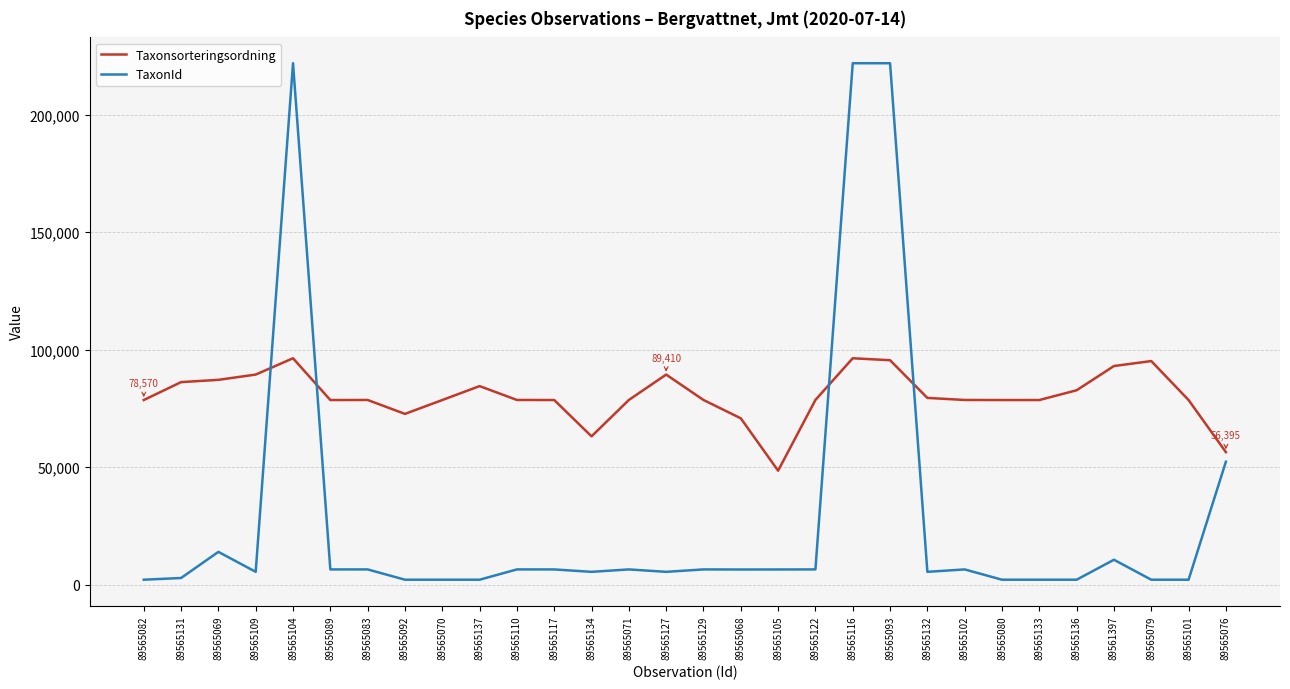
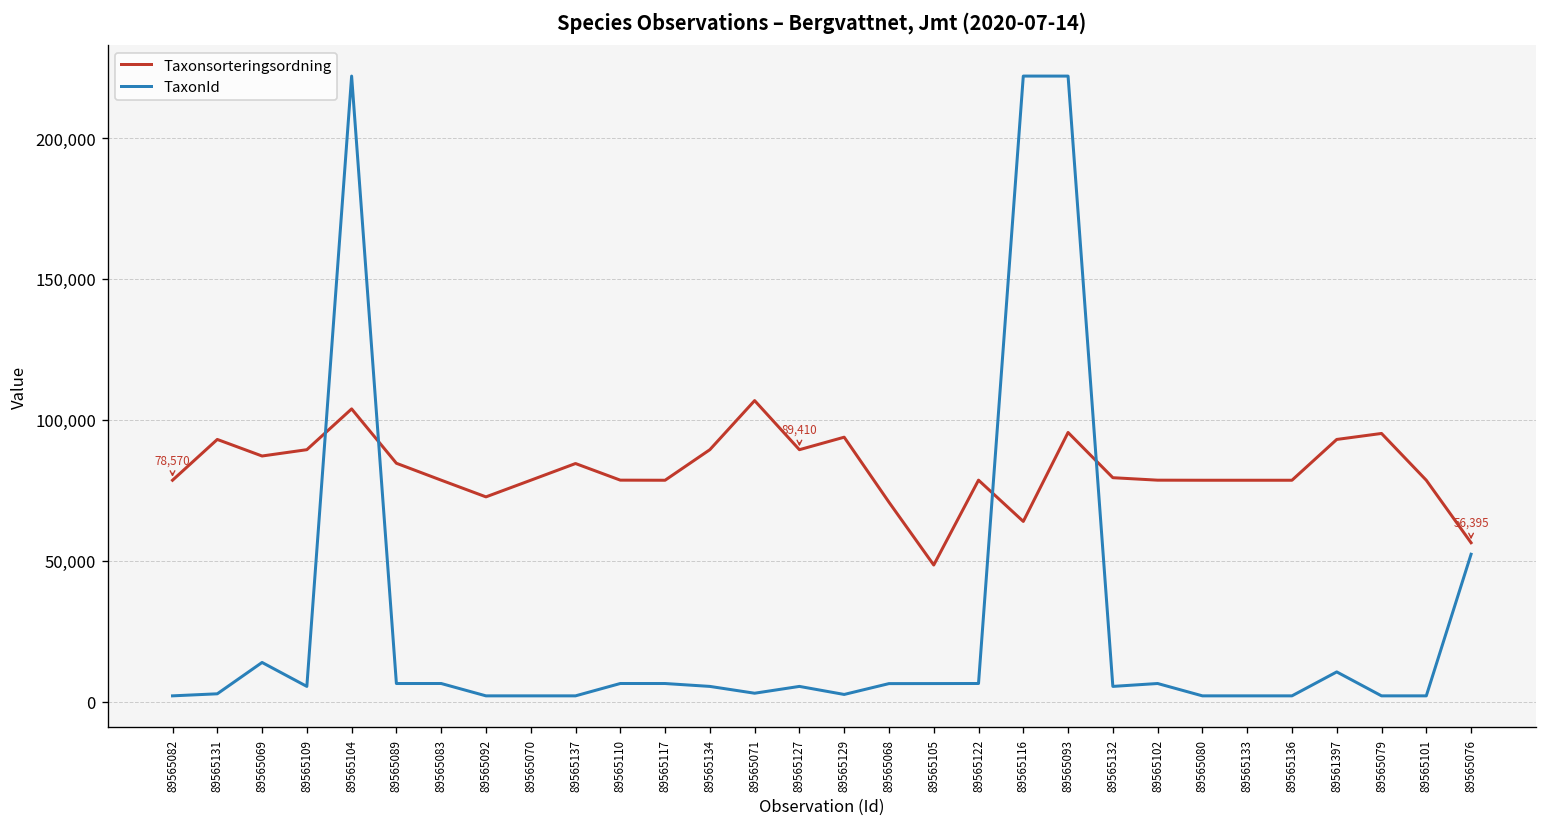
Taxonsorteringsordning, 89565131: 86,000 -> 93,000
Taxonsorteringsordning, 89565104: 96,000 -> 104,000
Taxonsorteringsordning, 89565089: 79,000 -> 85,000
Taxonsorteringsordning, 89565134: 63,000 -> 89,000
Taxonsorteringsordning, 89565071: 79,000 -> 107,000
TaxonId, 89565071: 6,000 -> 3,000
Taxonsorteringsordning, 89565129: 79,000 -> 94,000
TaxonId, 89565129: 6,000 -> 3,000
Taxonsorteringsordning, 89565116: 96,000 -> 64,000
Taxonsorteringsordning, 89565136: 83,000 -> 79,000
